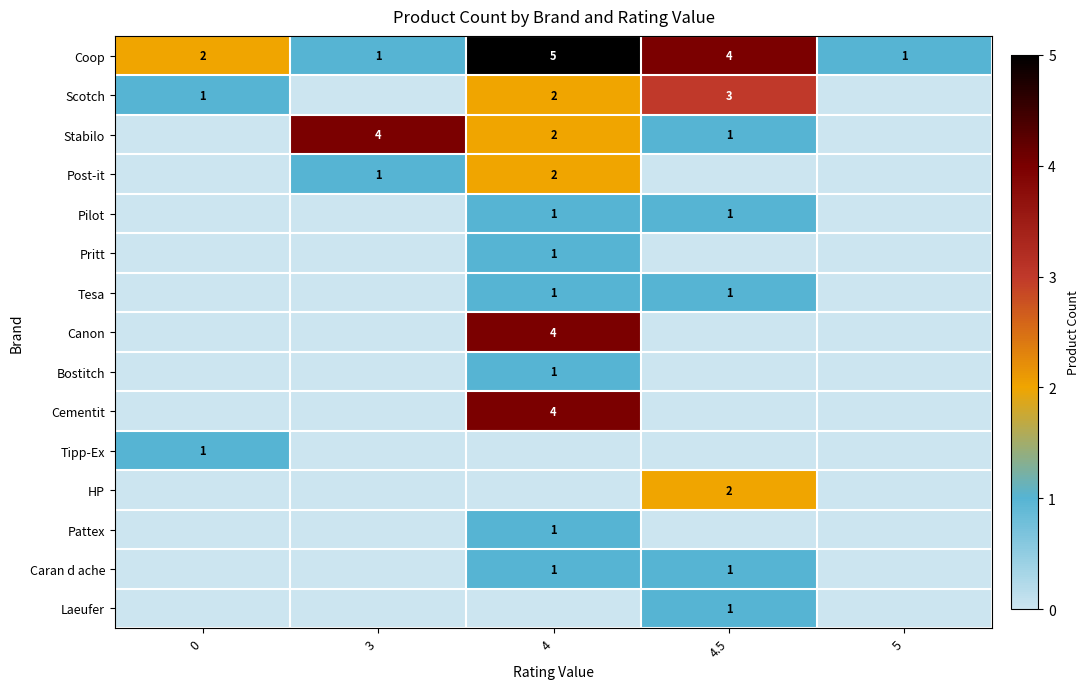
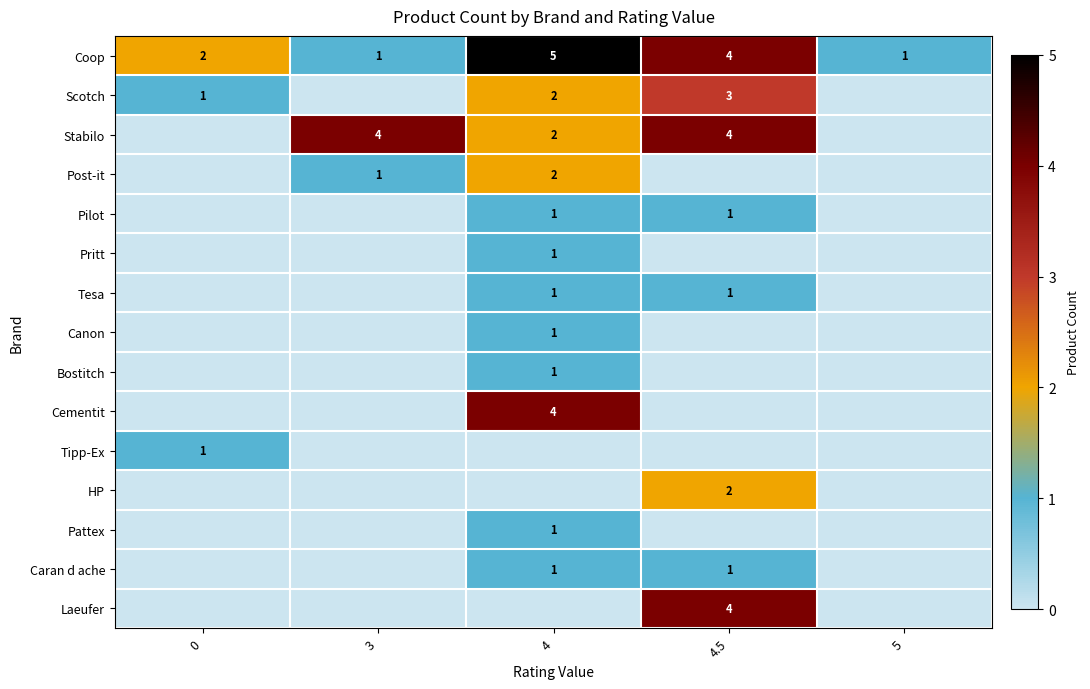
Stabilo, 4.5: 1 -> 4
Canon, 4: 4 -> 1
Laeufer, 4.5: 1 -> 4
